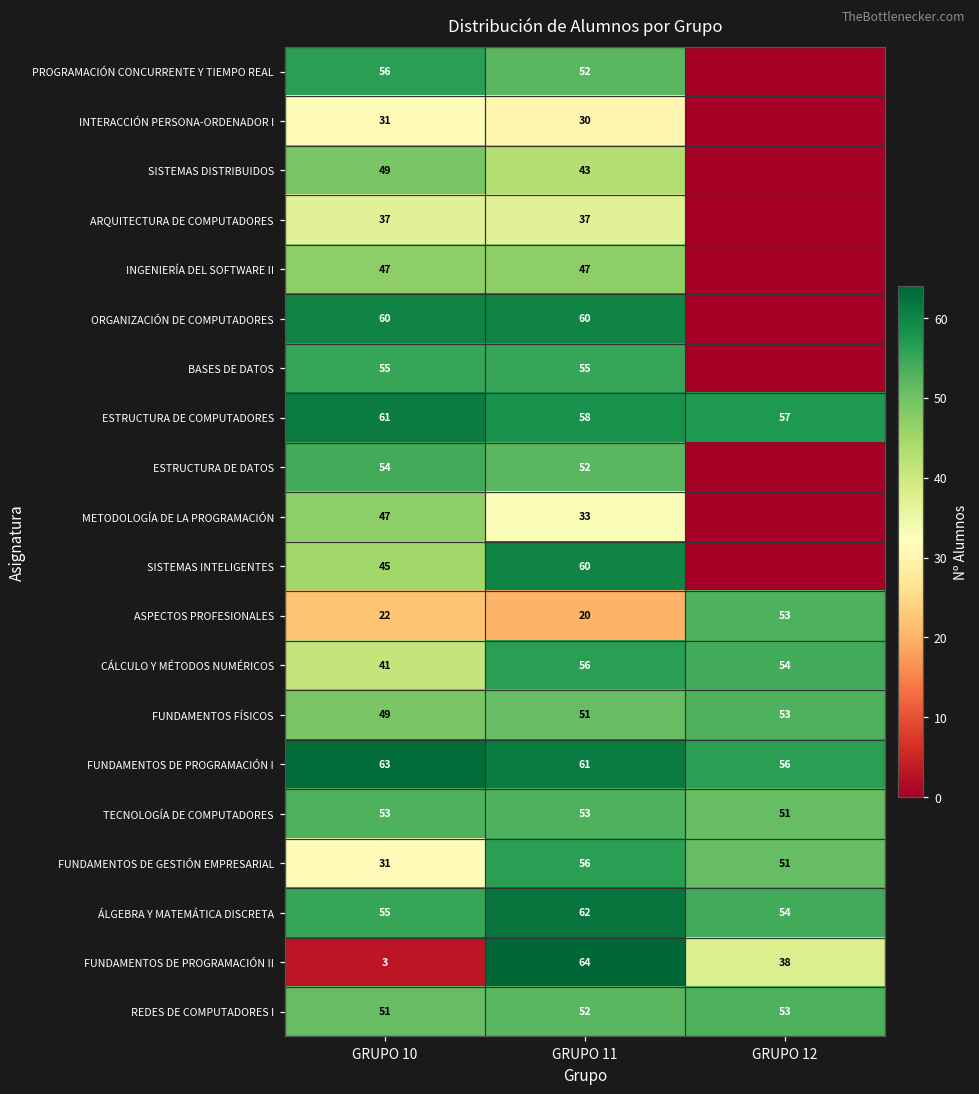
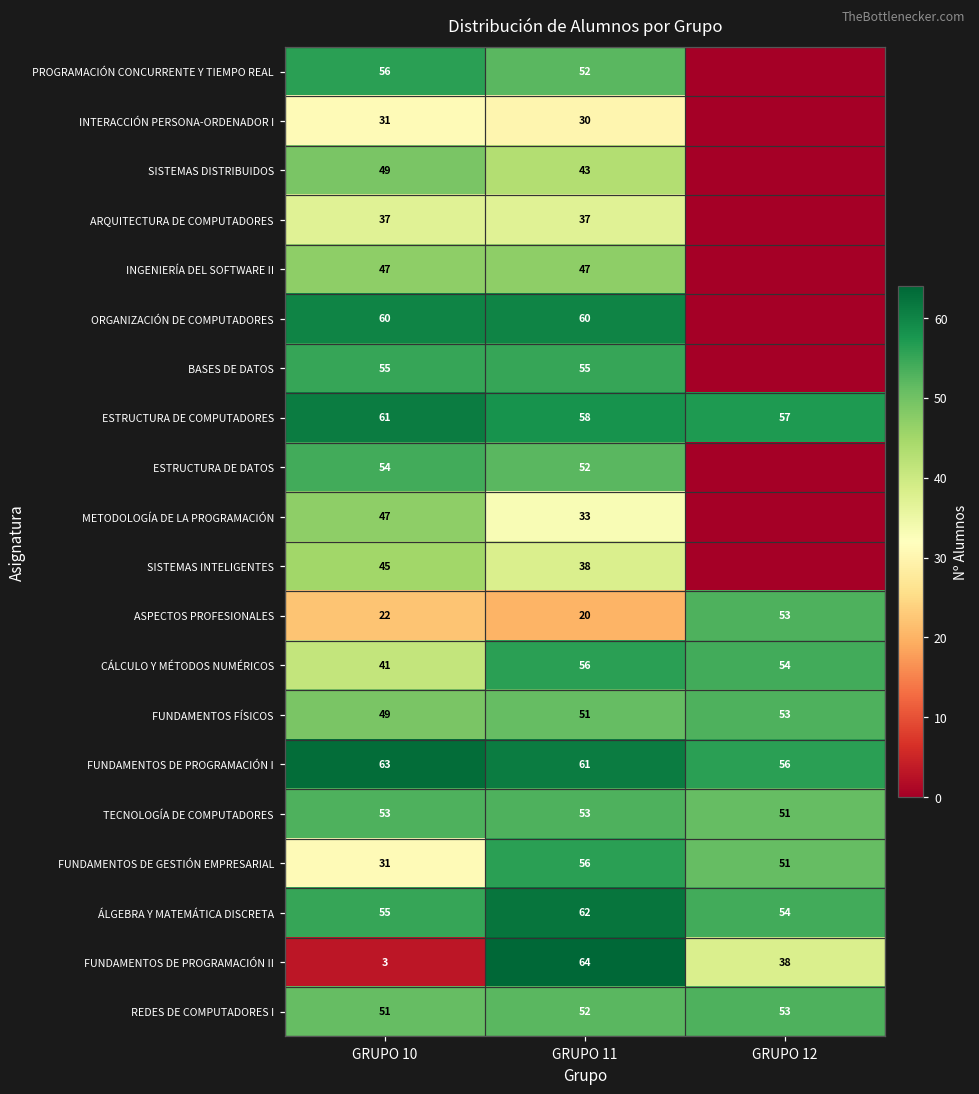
SISTEMAS INTELIGENTES, GRUPO 11: 60 -> 38
